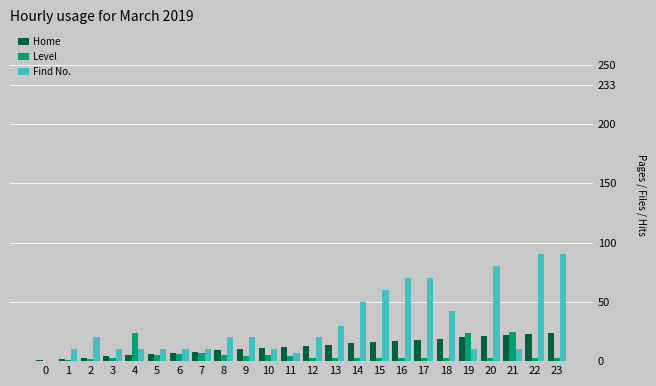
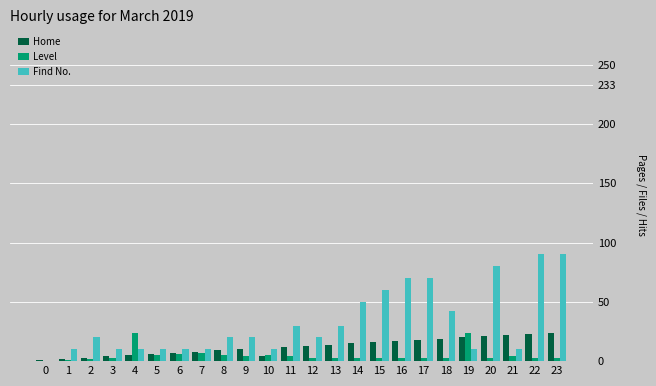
Home, 10: 11 -> 4
Find No., 11: 7 -> 30
Level, 21: 25 -> 4
